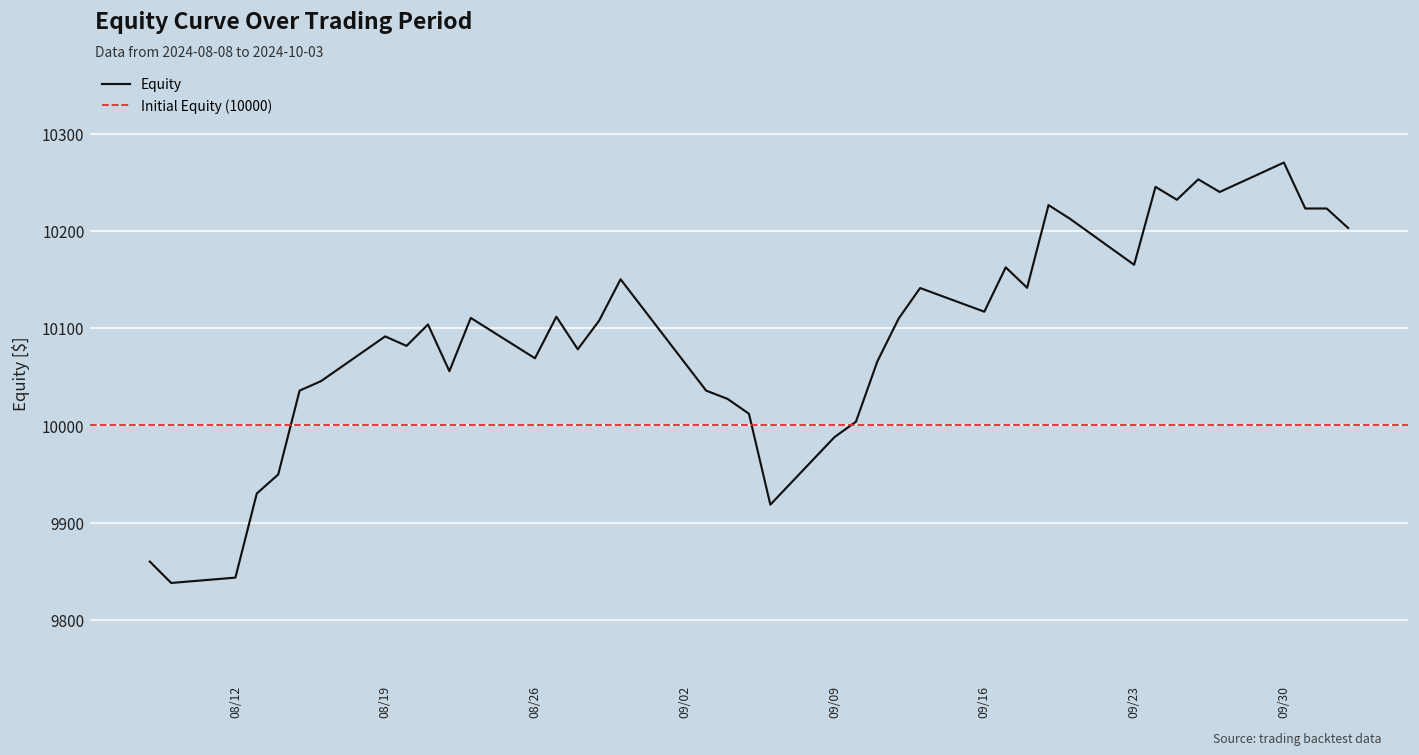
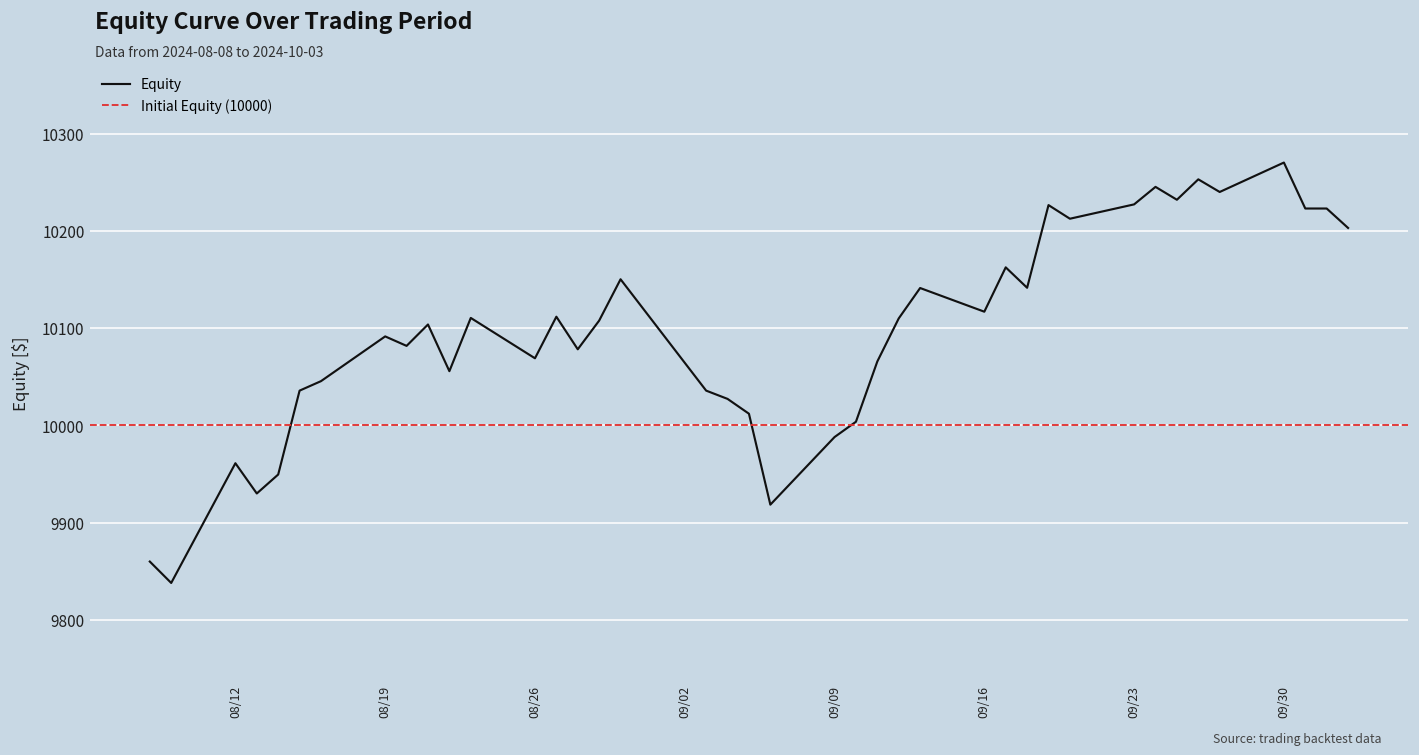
08/12: 9840 -> 9960
09/23: 10170 -> 10230
